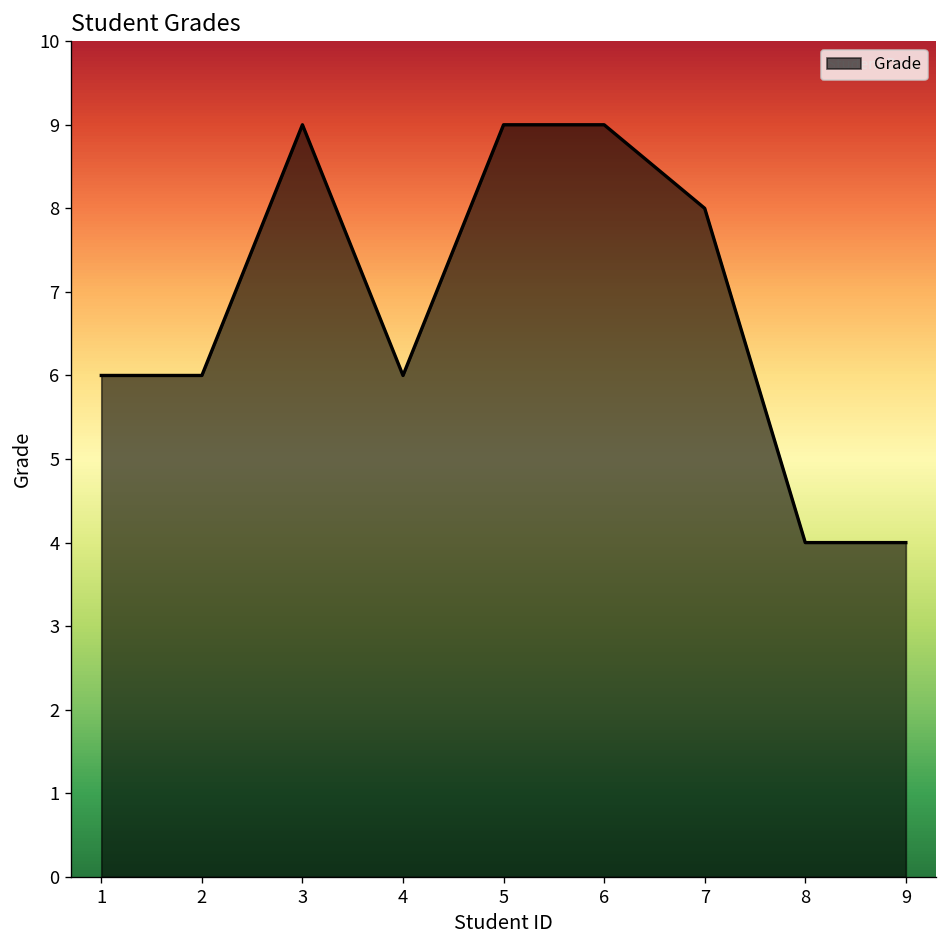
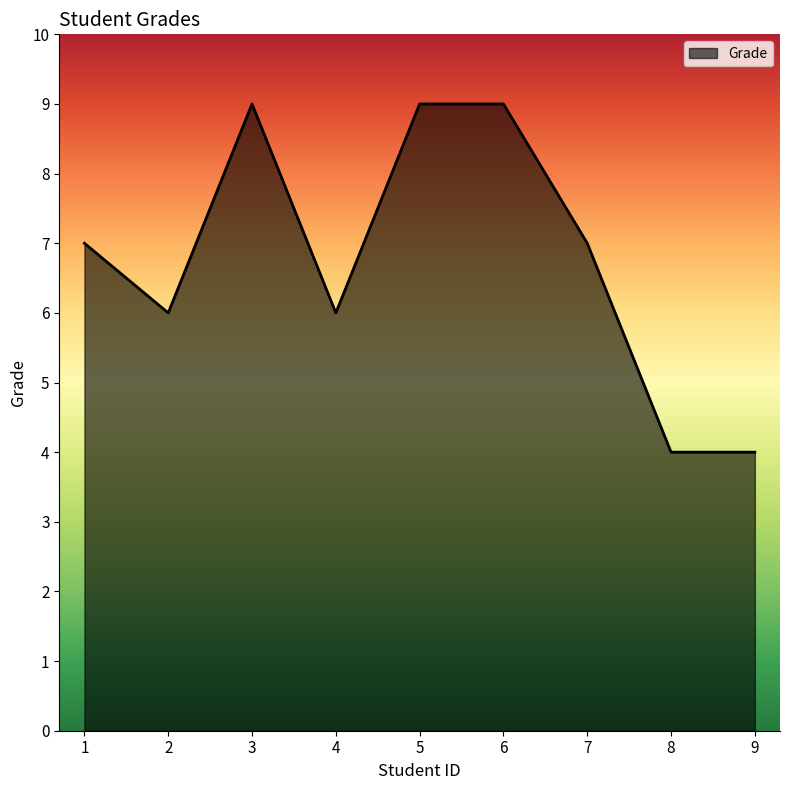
1: 6 -> 7
7: 8 -> 7
